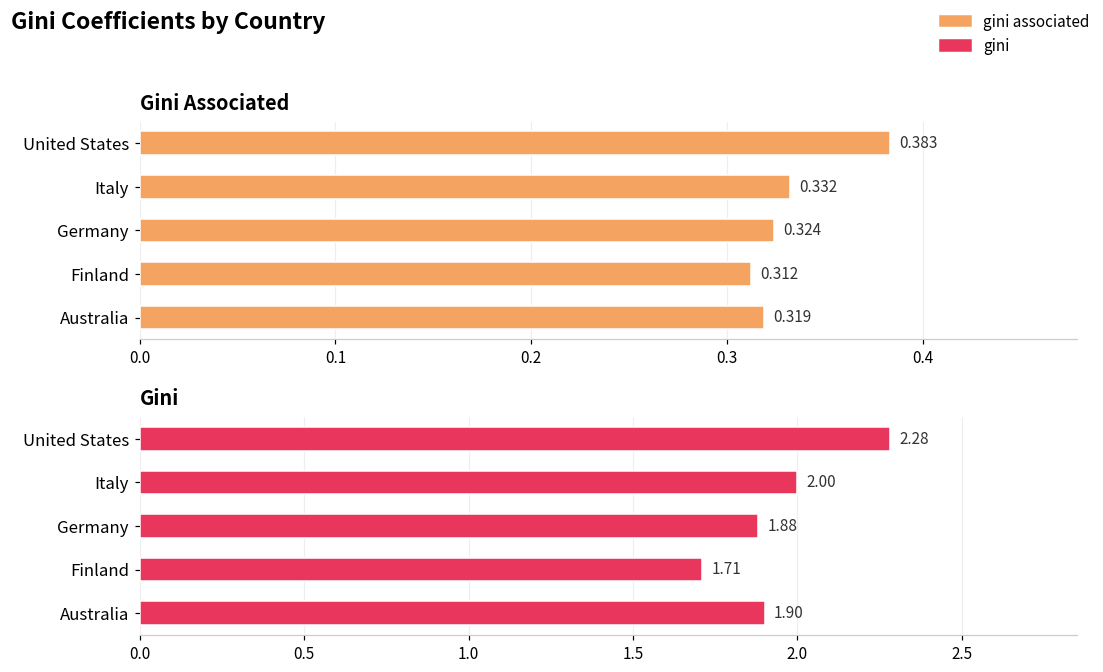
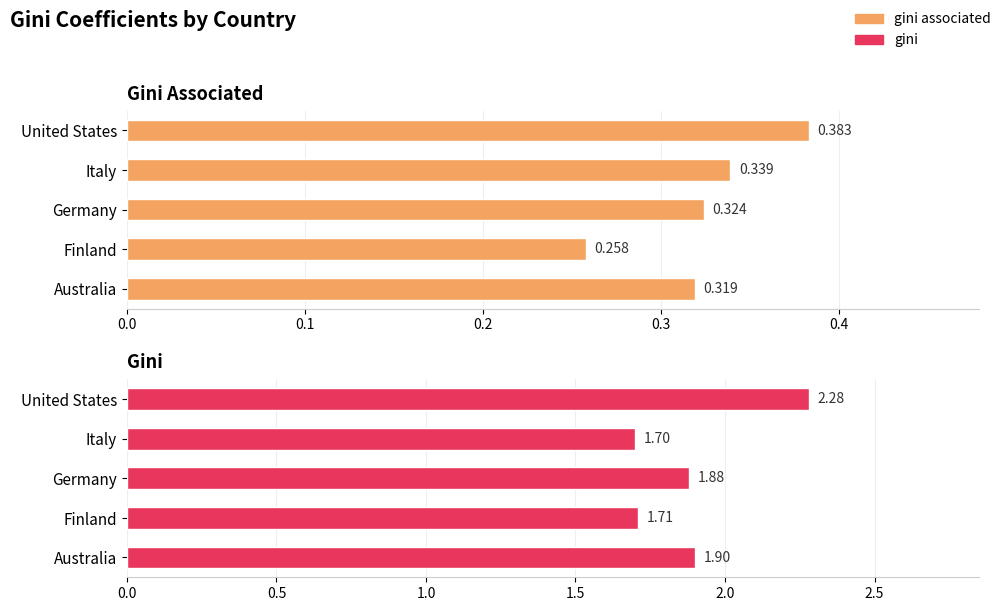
Gini Associated, Italy: 0.332 -> 0.339
Gini Associated, Finland: 0.312 -> 0.258
Gini, Italy: 2.00 -> 1.70
